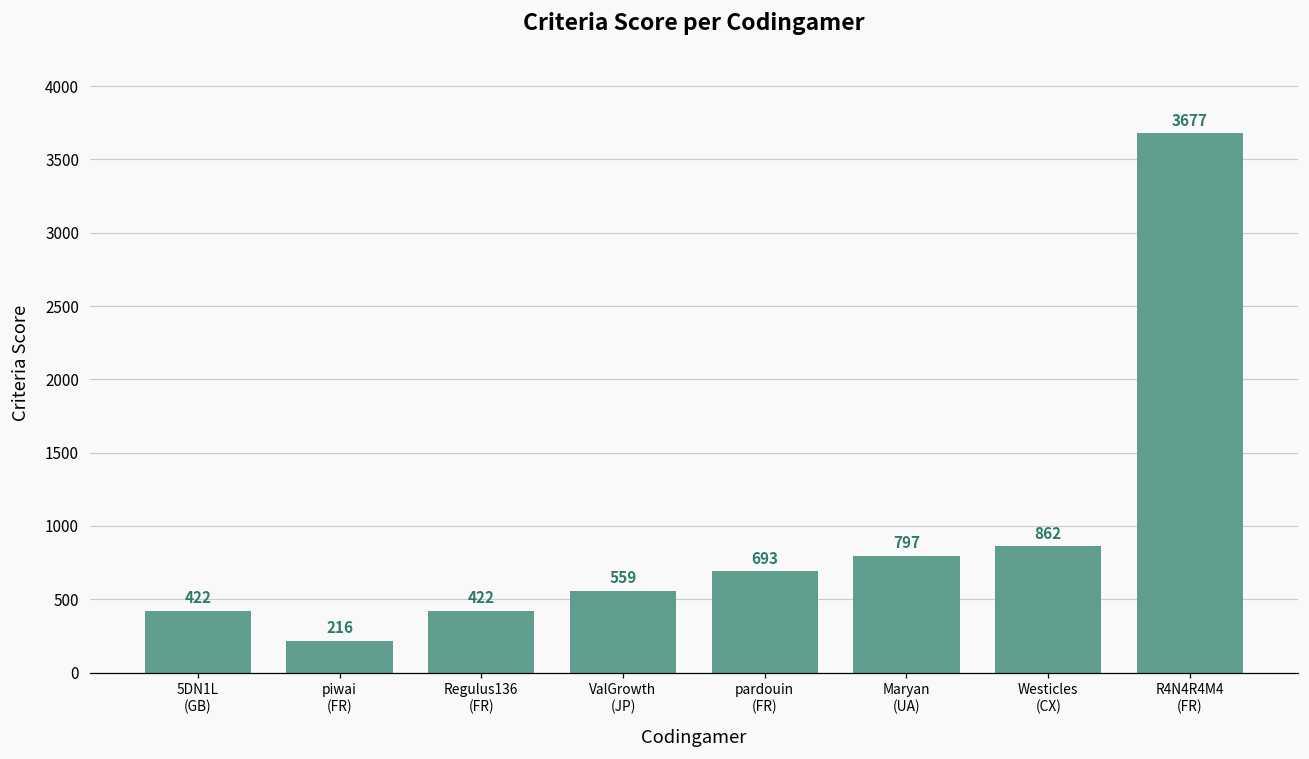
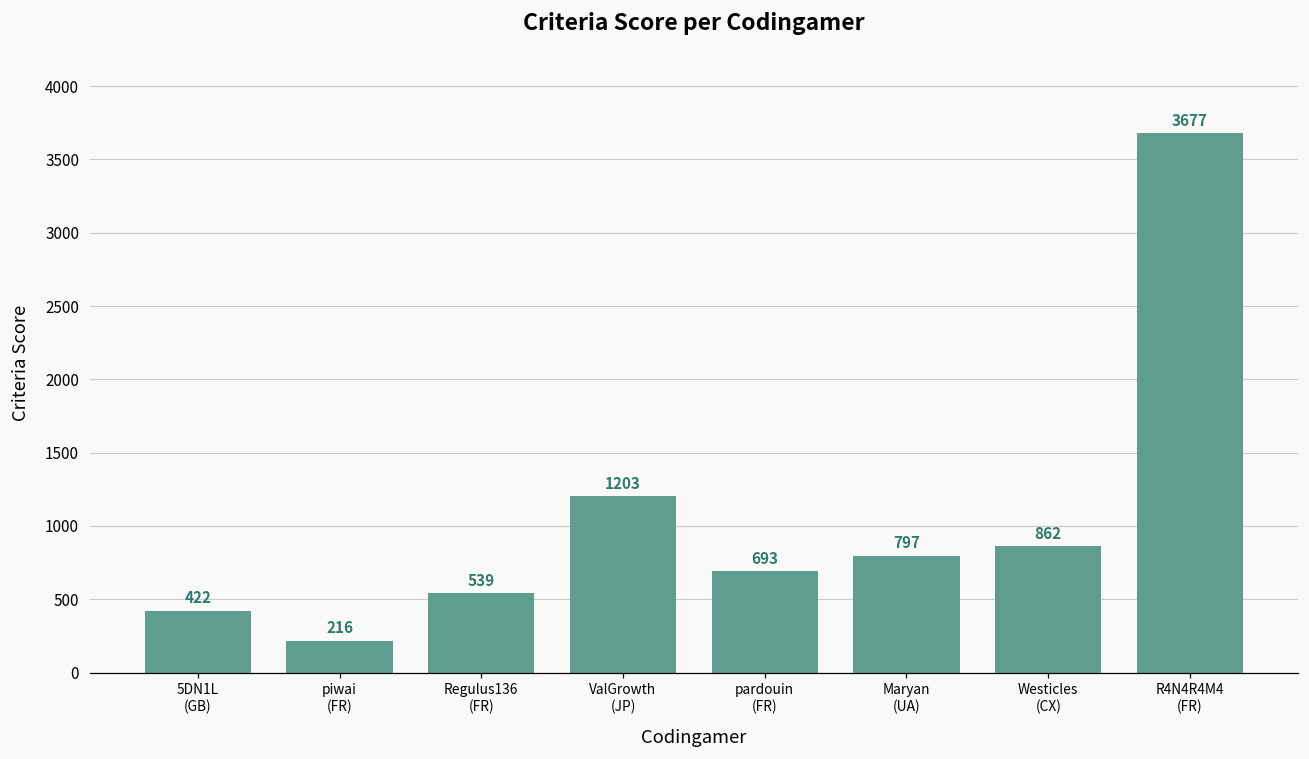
Regulus136 (FR): 422 -> 539
ValGrowth (JP): 559 -> 1203
